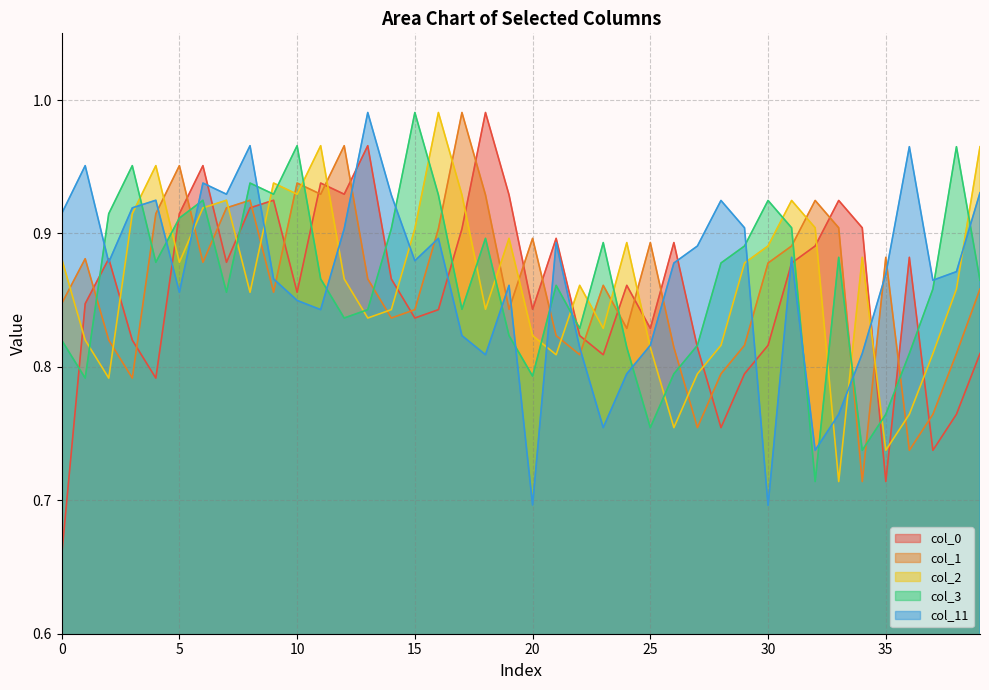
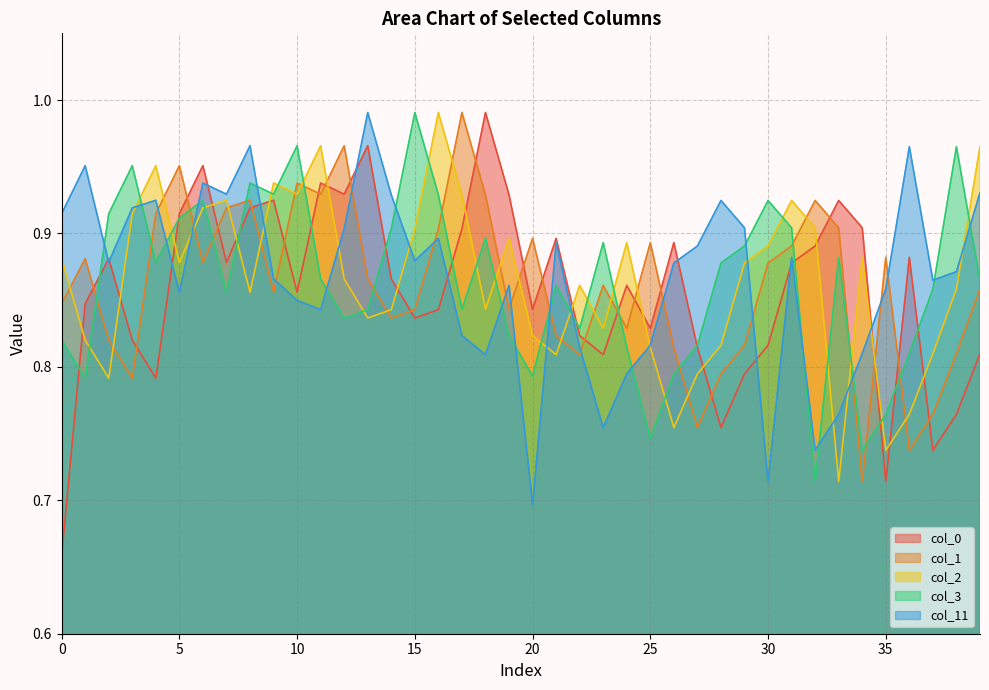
col_3, 25: 0.754 -> 0.746
col_11, 30: 0.696 -> 0.714
col_11, 35: 0.870 -> 0.858
